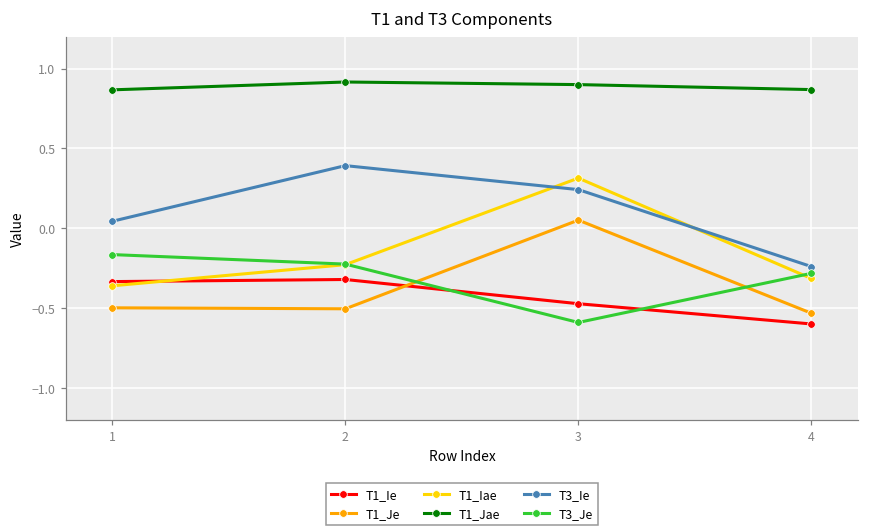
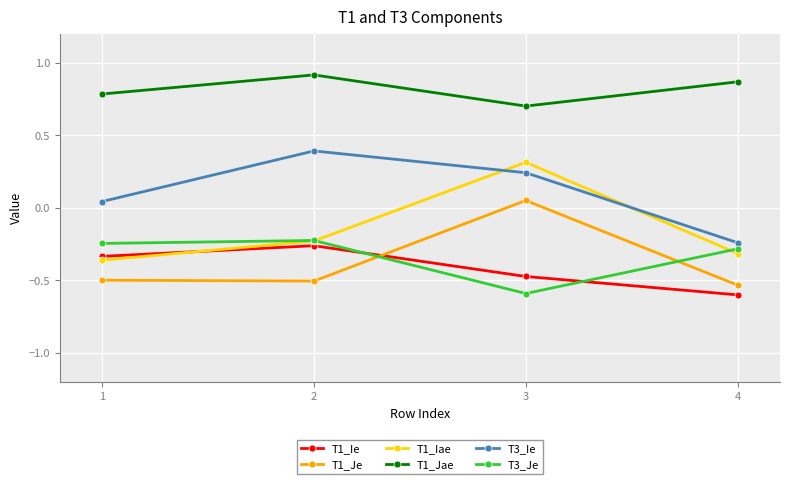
T1_Jae, 1: 0.87 -> 0.78
T3_Je, 1: -0.17 -> -0.25
T1_Ie, 2: -0.32 -> -0.26
T1_Jae, 3: 0.90 -> 0.70
